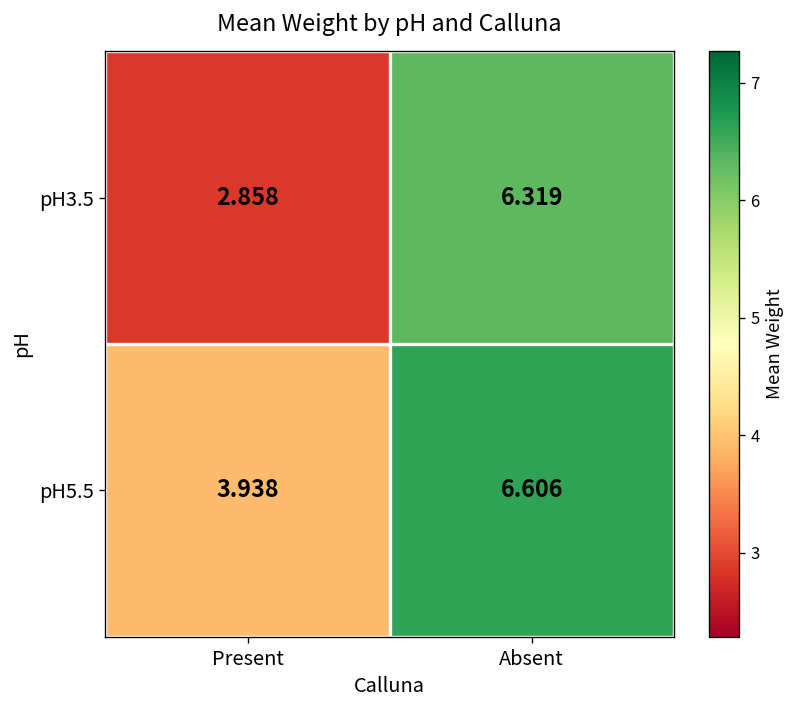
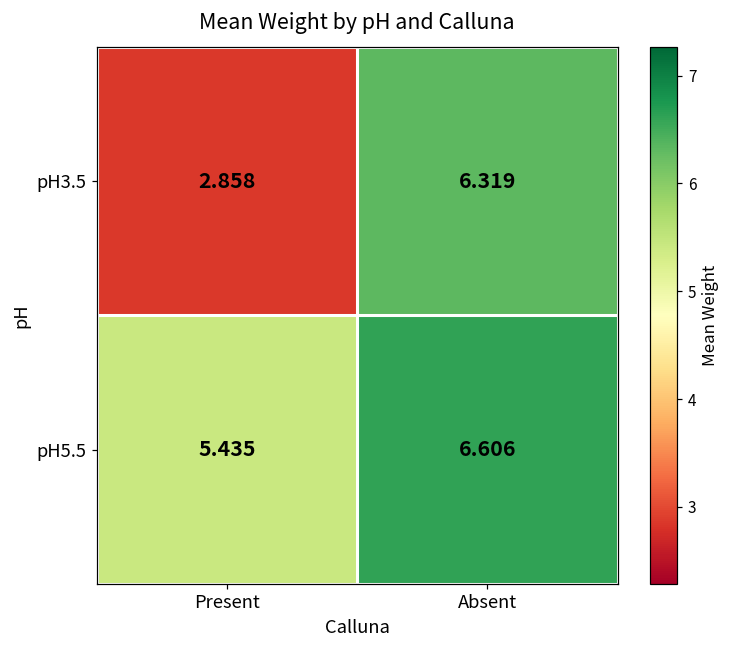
pH5.5, Present: 3.938 -> 5.435
